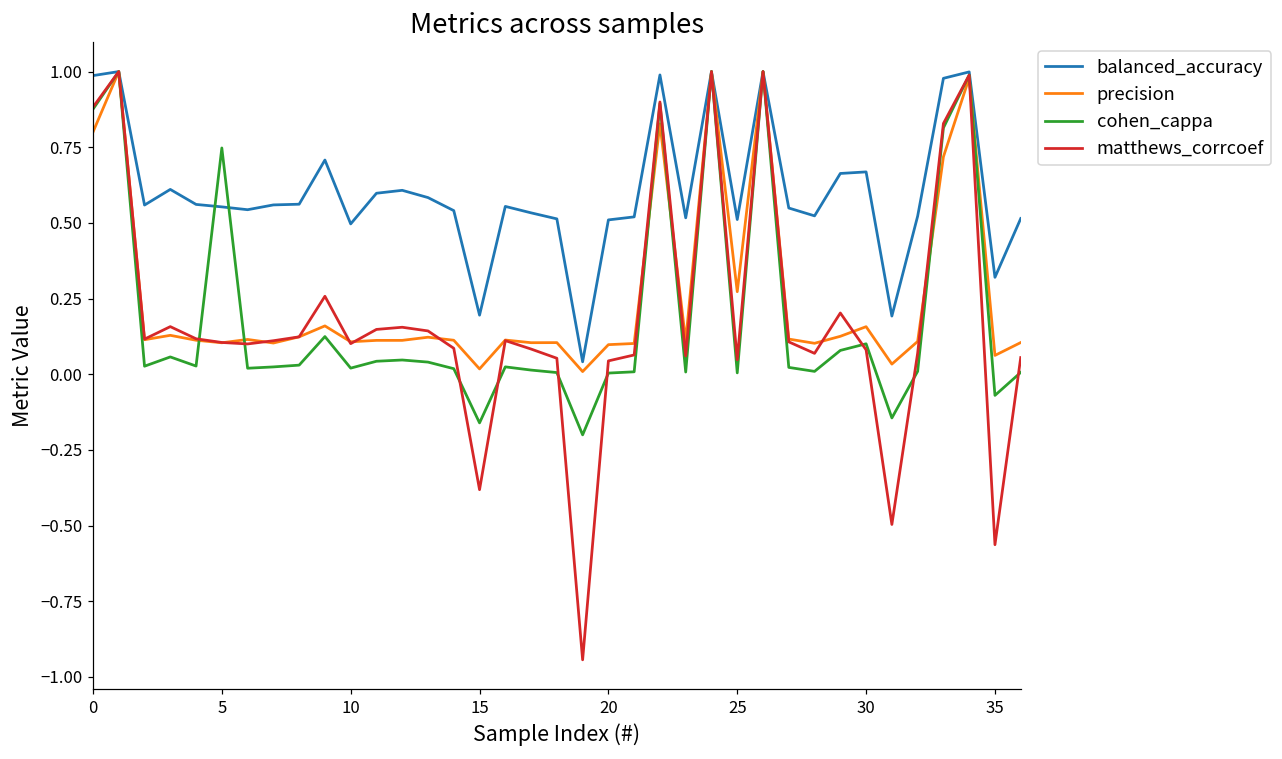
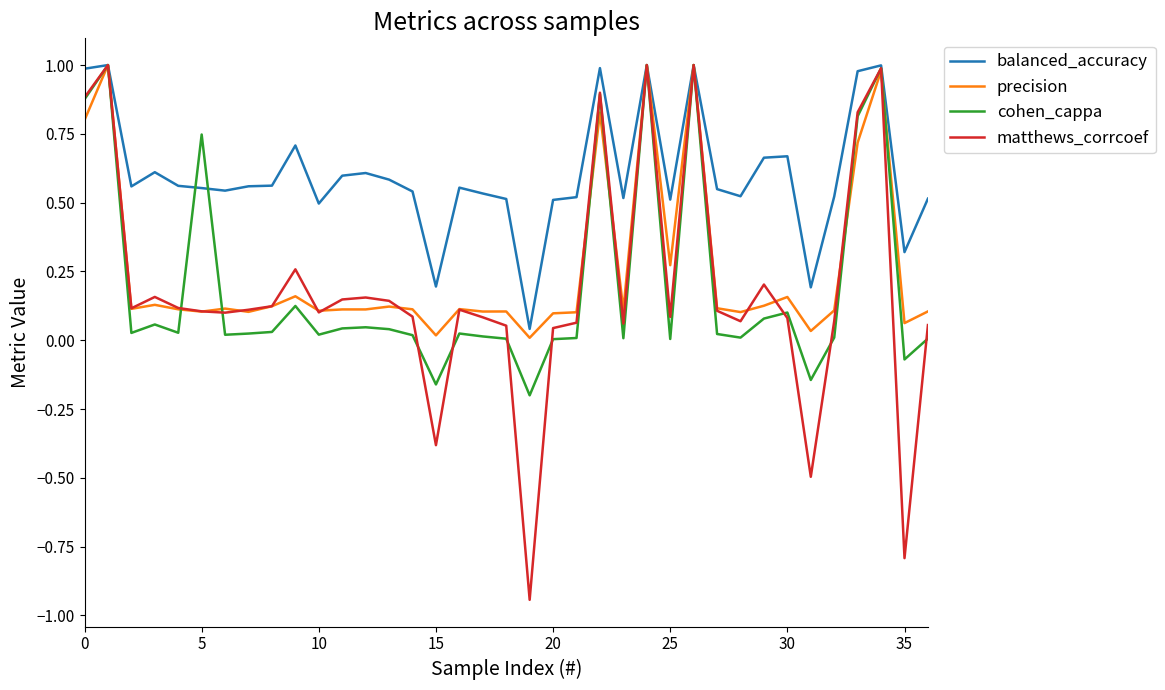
matthews_corrcoef, 25: 0.05 -> 0.08
matthews_corrcoef, 35: -0.56 -> -0.79
